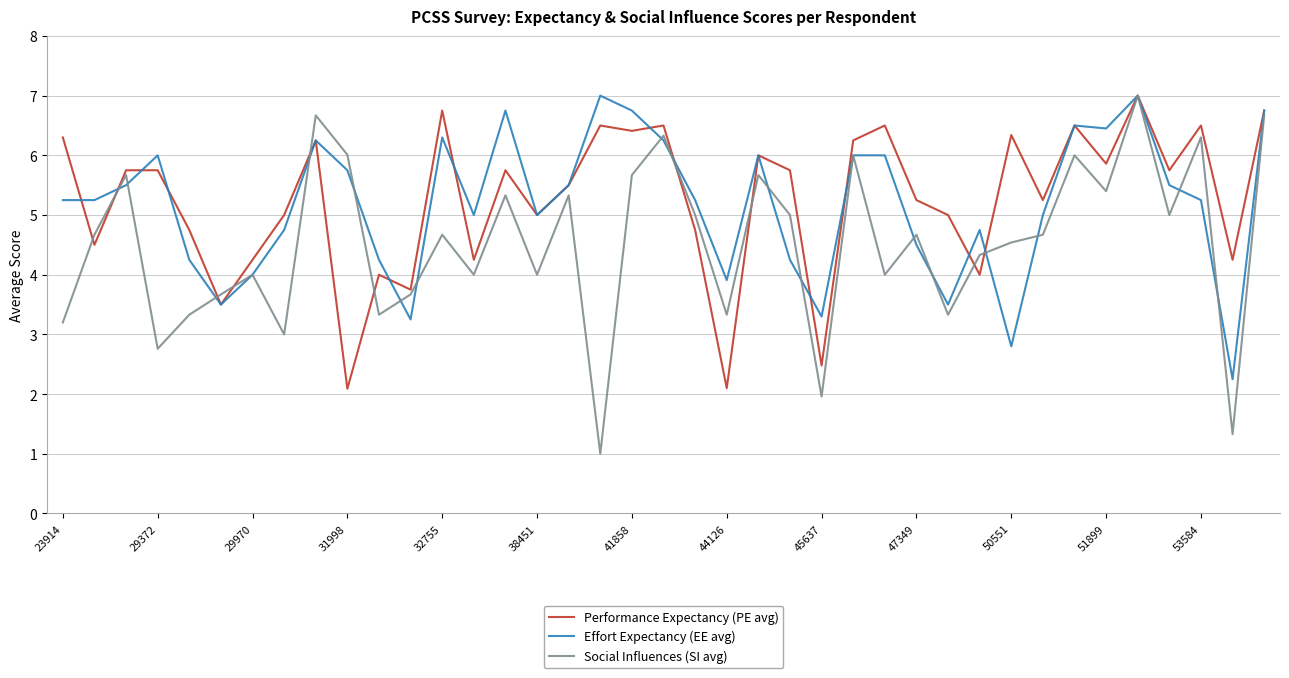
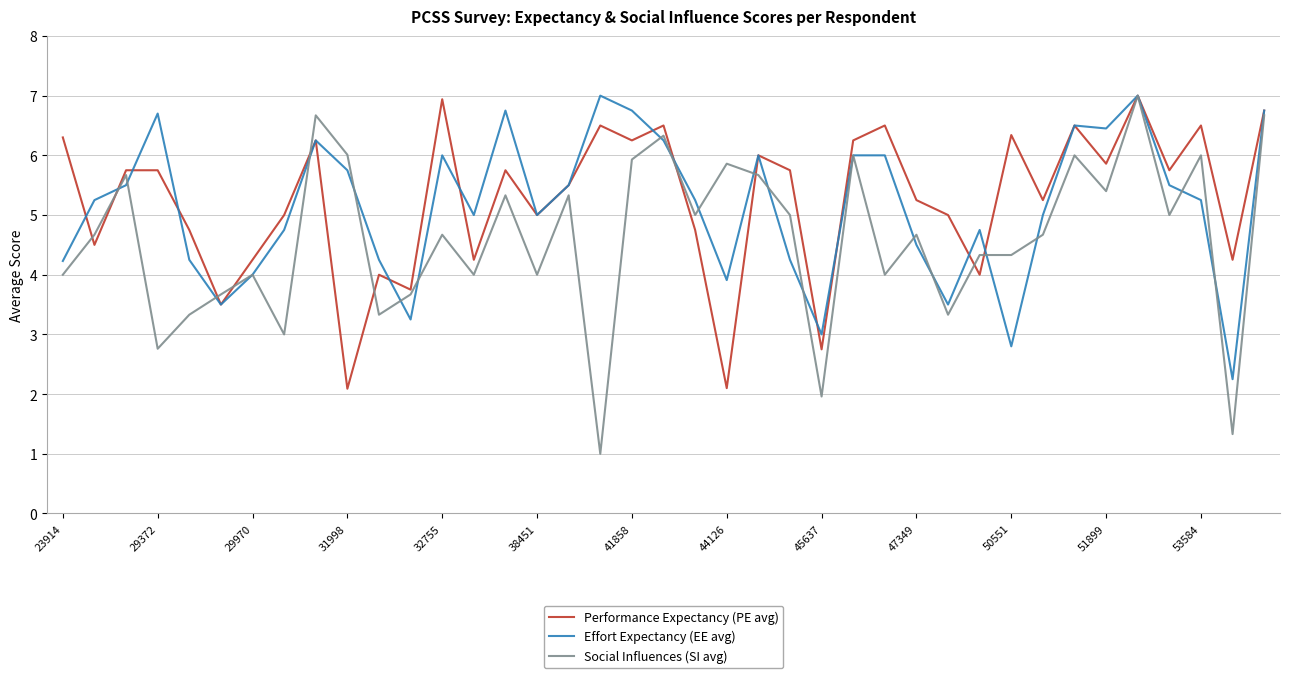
Effort Expectancy (EE avg), 23914: 5.3 -> 4.2
Social Influences (SI avg), 23914: 3.2 -> 4.0
Effort Expectancy (EE avg), 29372: 6.0 -> 6.7
Performance Expectancy (PE avg), 32755: 6.8 -> 6.9
Effort Expectancy (EE avg), 32755: 6.3 -> 6.0
Performance Expectancy (PE avg), 41858: 6.4 -> 6.3
Social Influences (SI avg), 41858: 5.7 -> 5.9
Social Influences (SI avg), 44126: 3.3 -> 5.9
Performance Expectancy (PE avg), 45637: 2.5 -> 2.8
Effort Expectancy (EE avg), 45637: 3.3 -> 3.0
Social Influences (SI avg), 50551: 4.5 -> 4.3
Social Influences (SI avg), 53584: 6.3 -> 6.0
